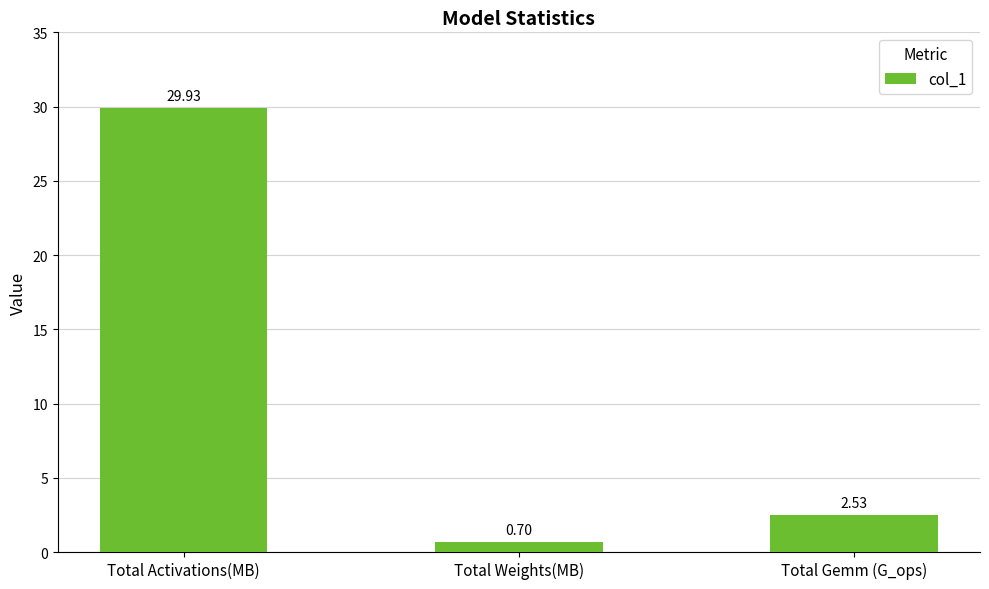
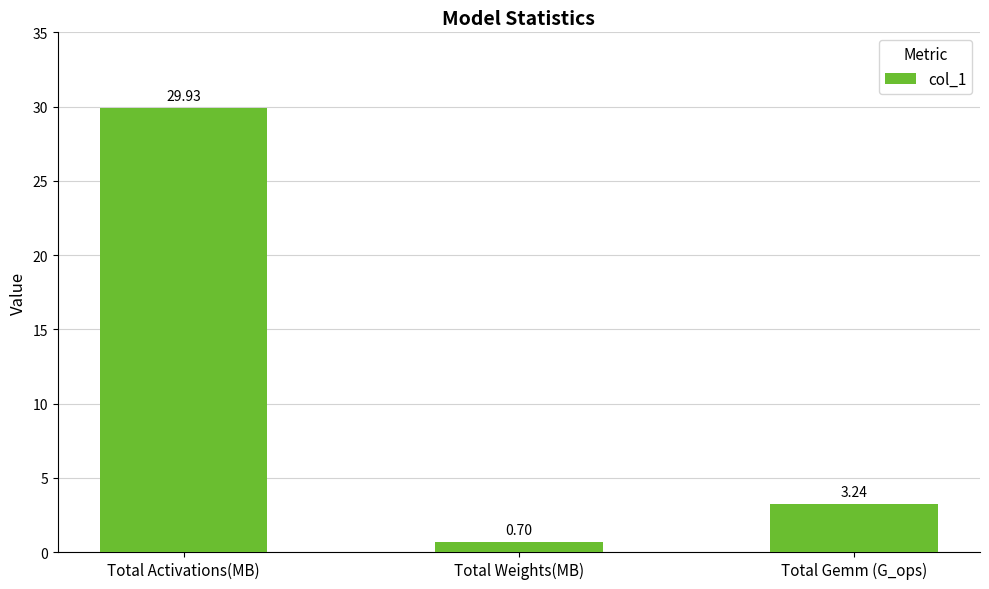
Total Gemm (G_ops): 2.53 -> 3.24
